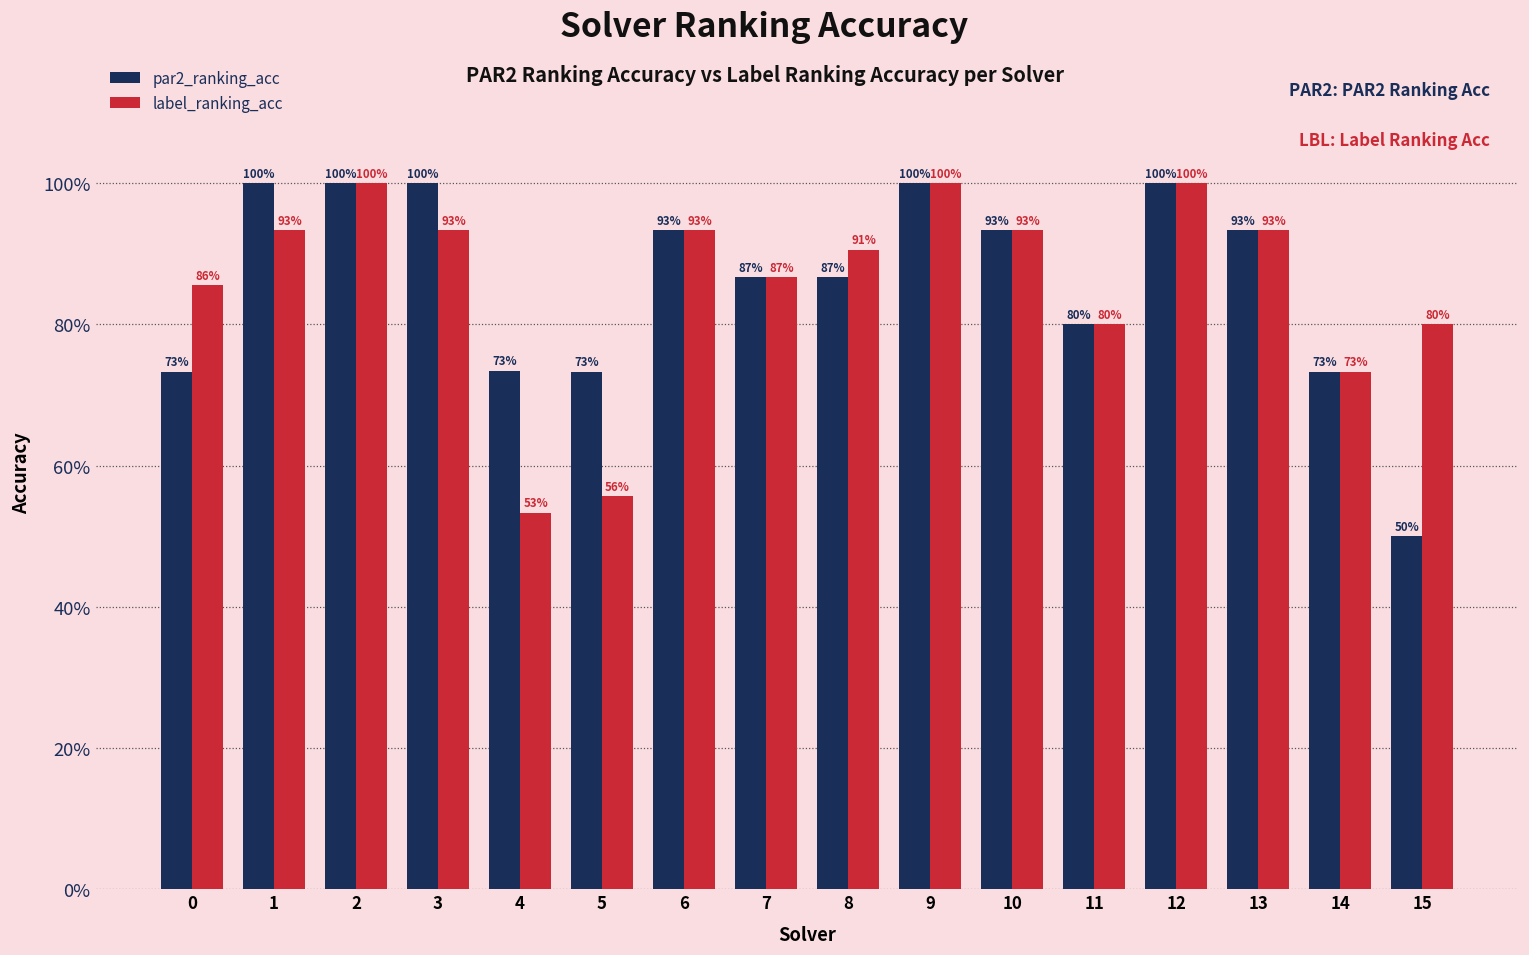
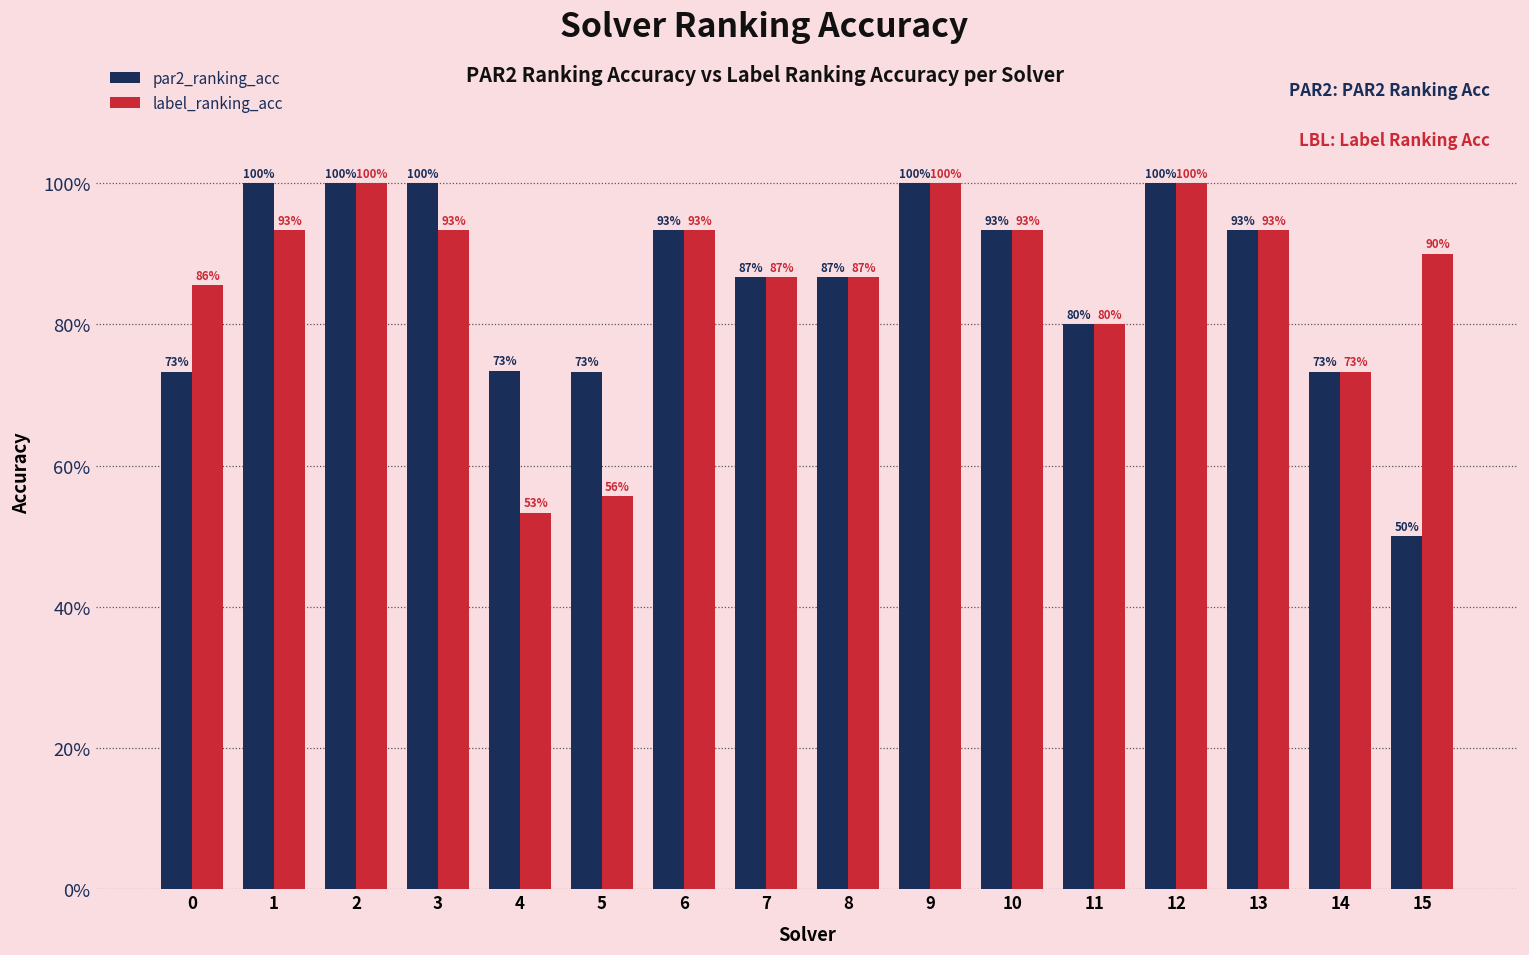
label_ranking_acc, 8: 91% -> 87%
label_ranking_acc, 15: 80% -> 90%
